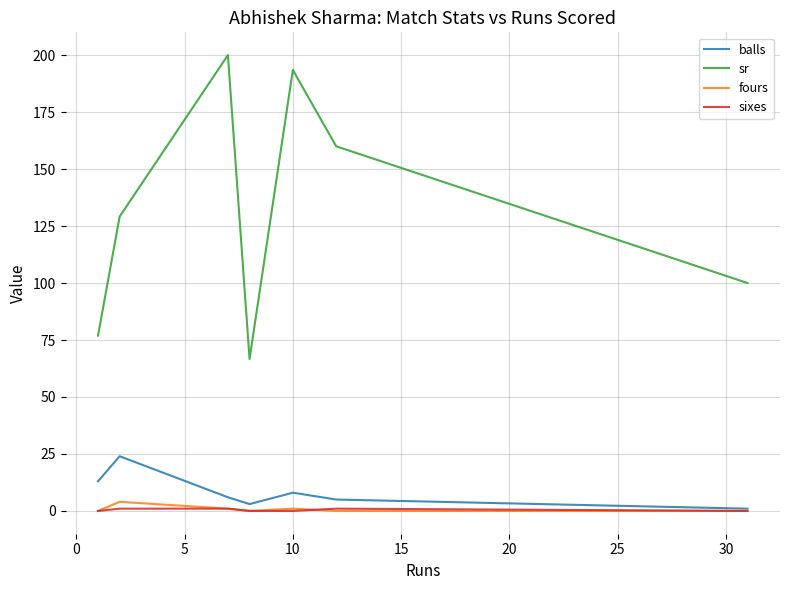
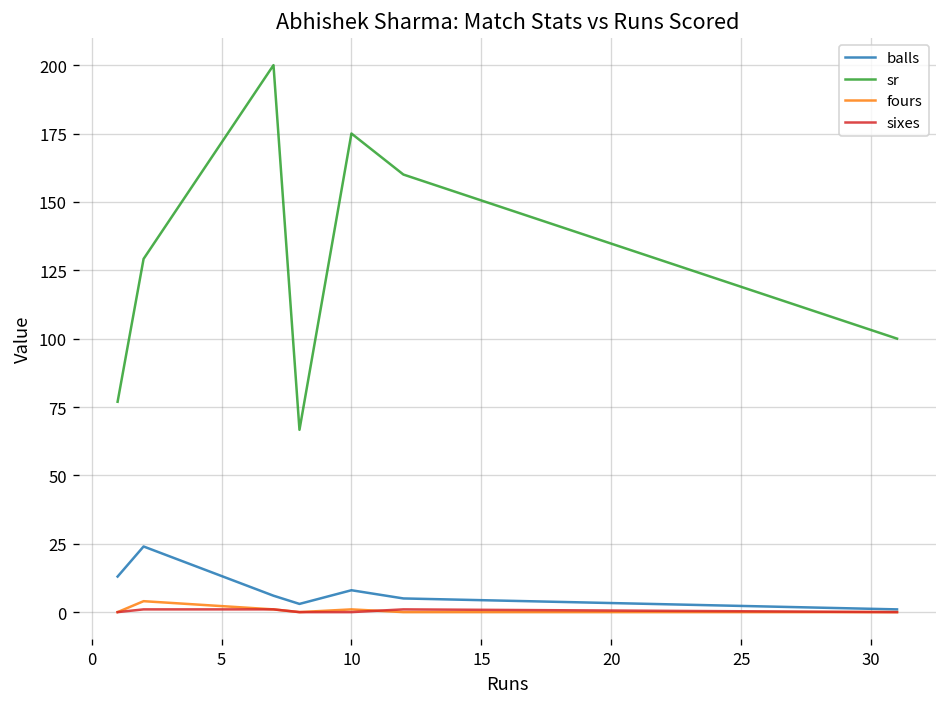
sr, 10: 194 -> 175
